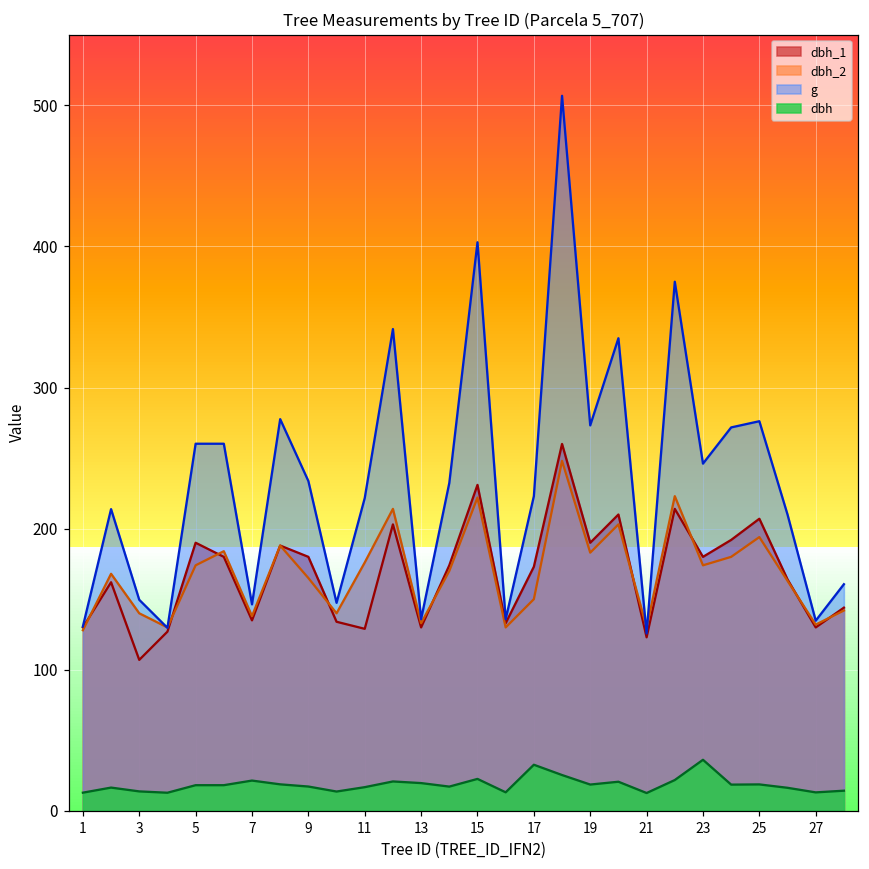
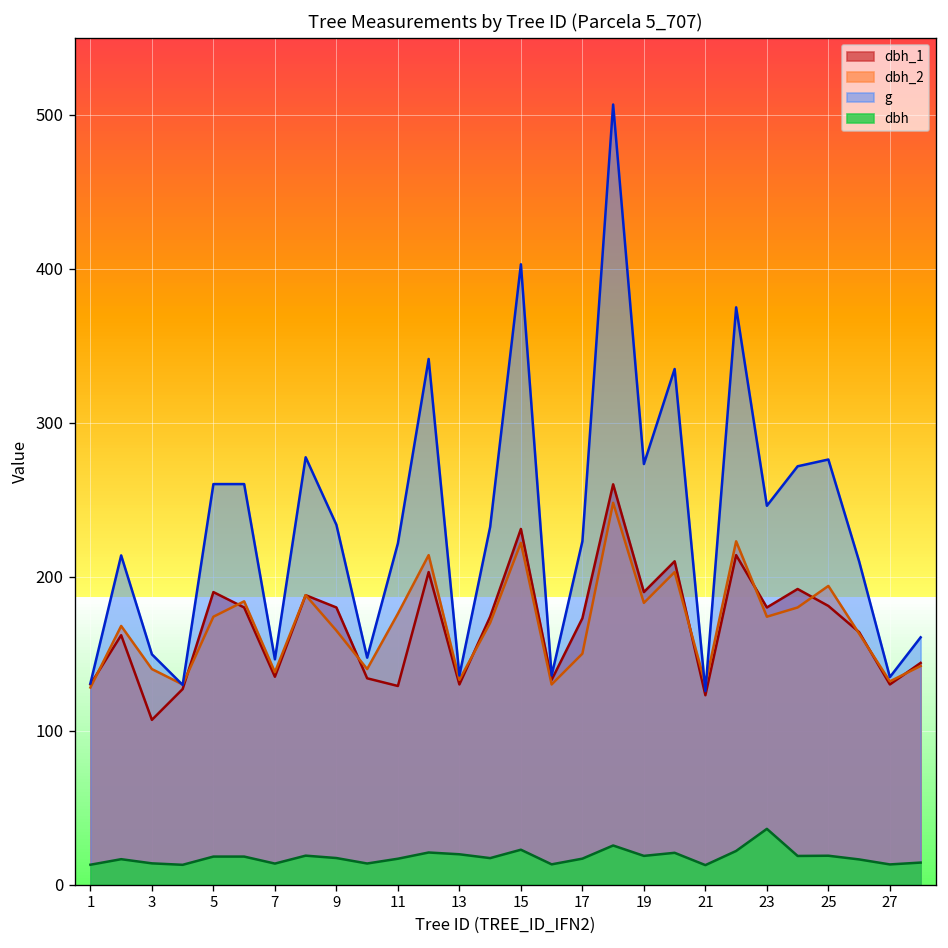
dbh, 7: 21 -> 14
dbh, 17: 33 -> 17
dbh_1, 25: 207 -> 181
